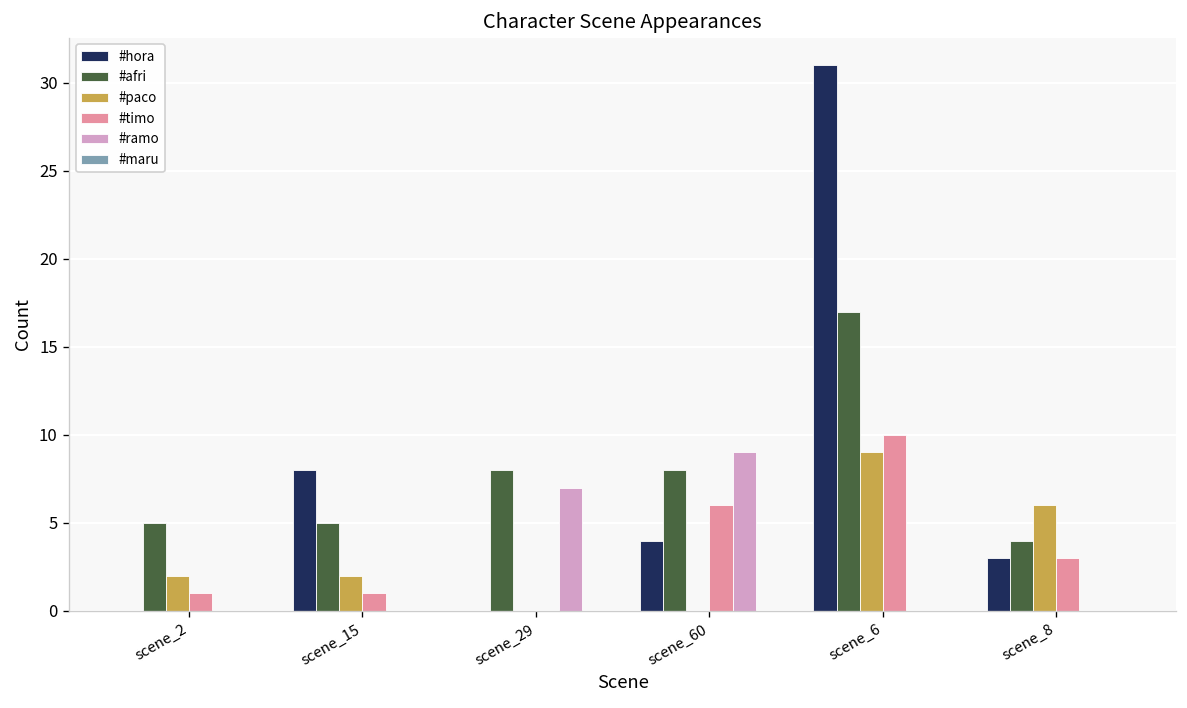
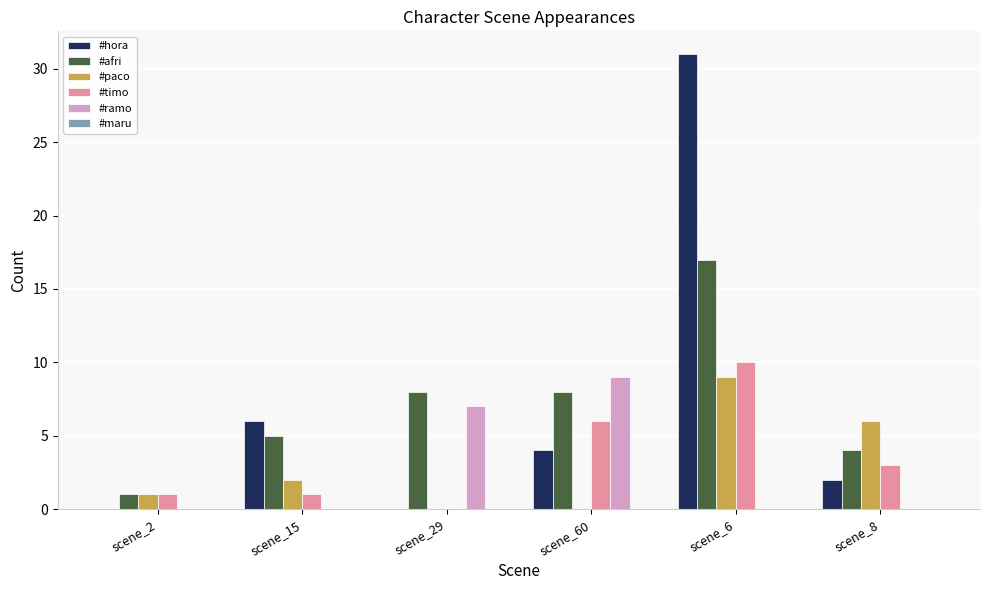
#afri, scene_2: 5 -> 1
#paco, scene_2: 2 -> 1
#hora, scene_15: 8 -> 6
#hora, scene_8: 3 -> 2
